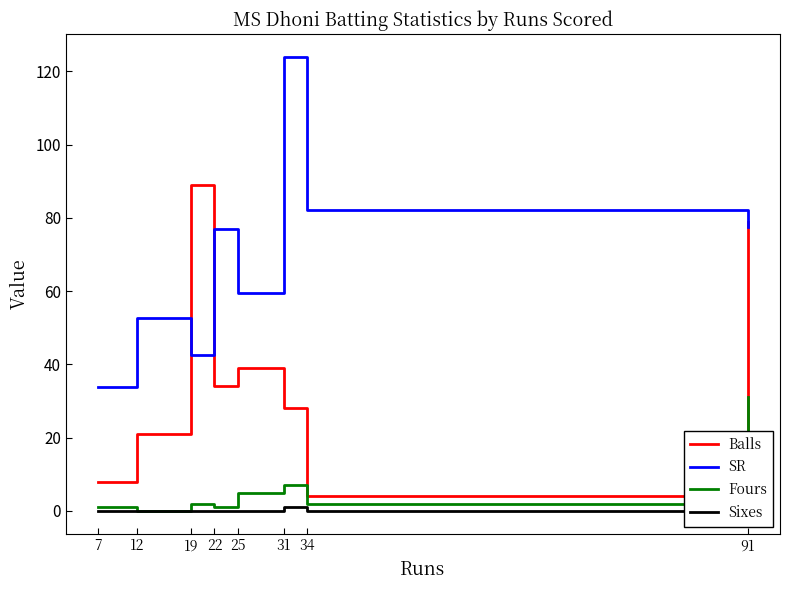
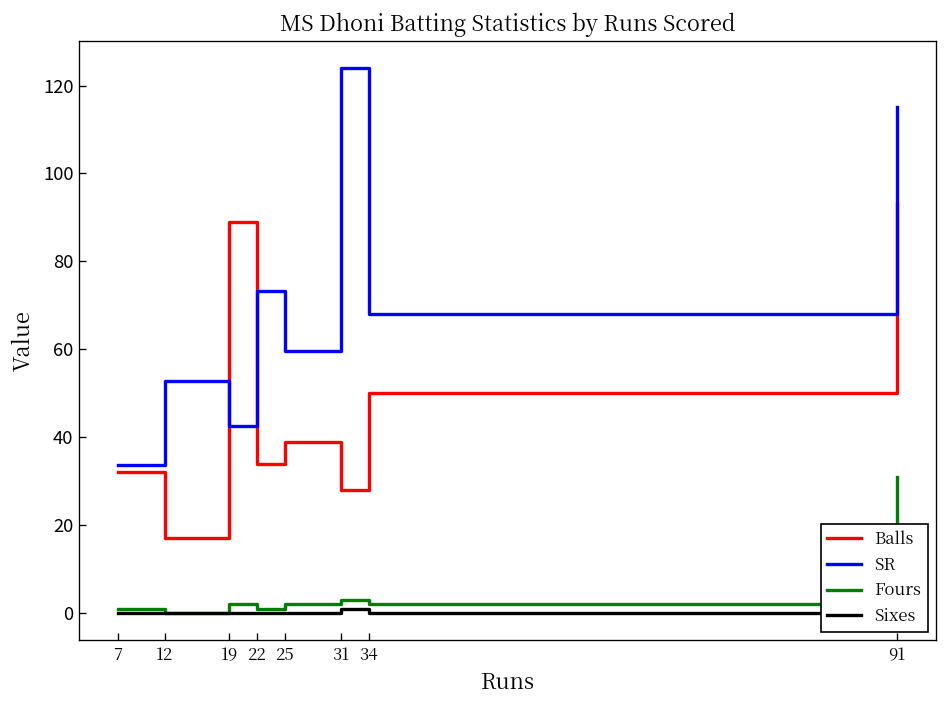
Balls, 7: 8 -> 32
Balls, 12: 21 -> 17
SR, 22: 77 -> 73
Fours, 25: 5 -> 2
Fours, 31: 7 -> 3
Balls, 34: 4 -> 50
SR, 34: 82 -> 68
Balls, 91: 79 -> 93
SR, 91: 78 -> 115
